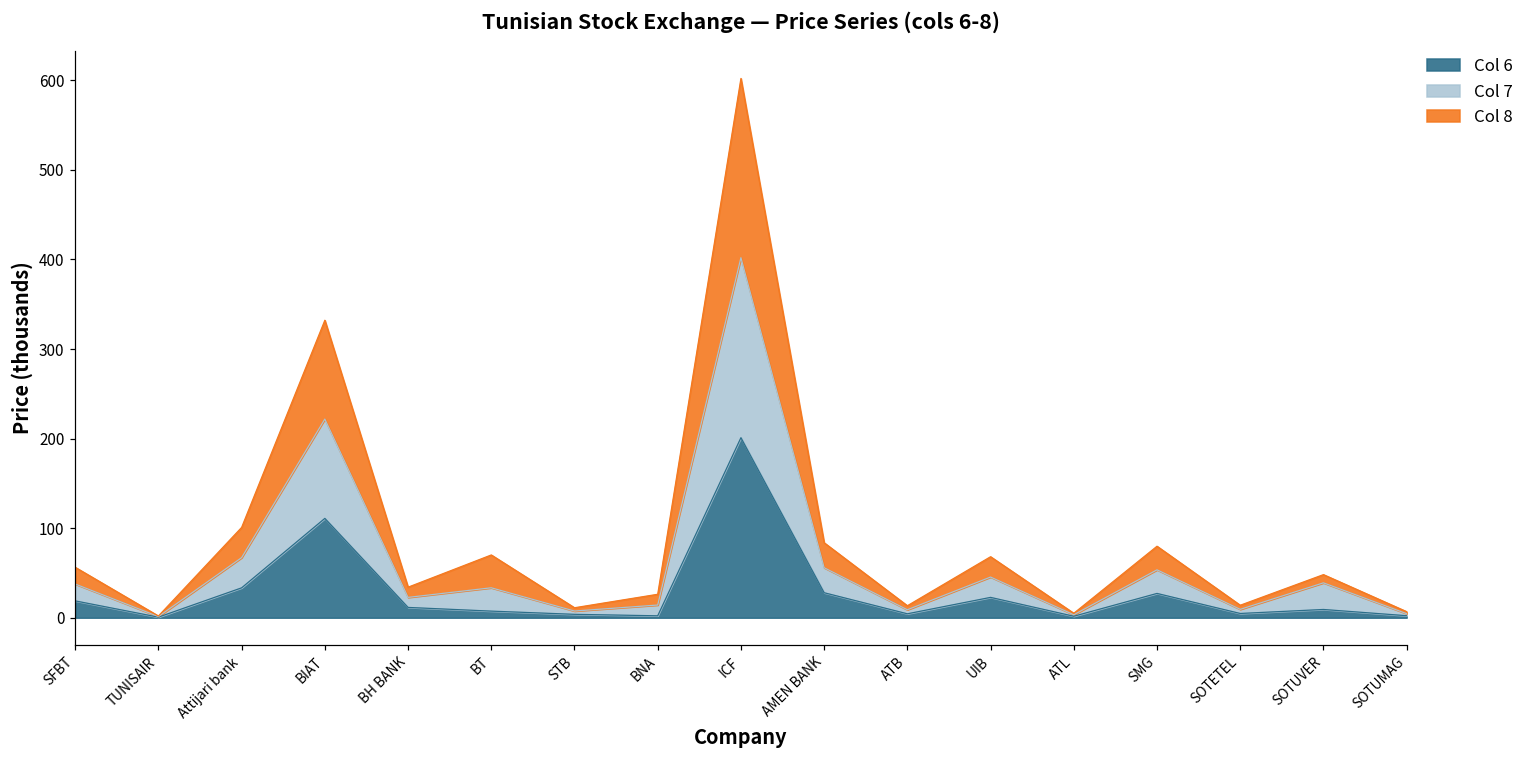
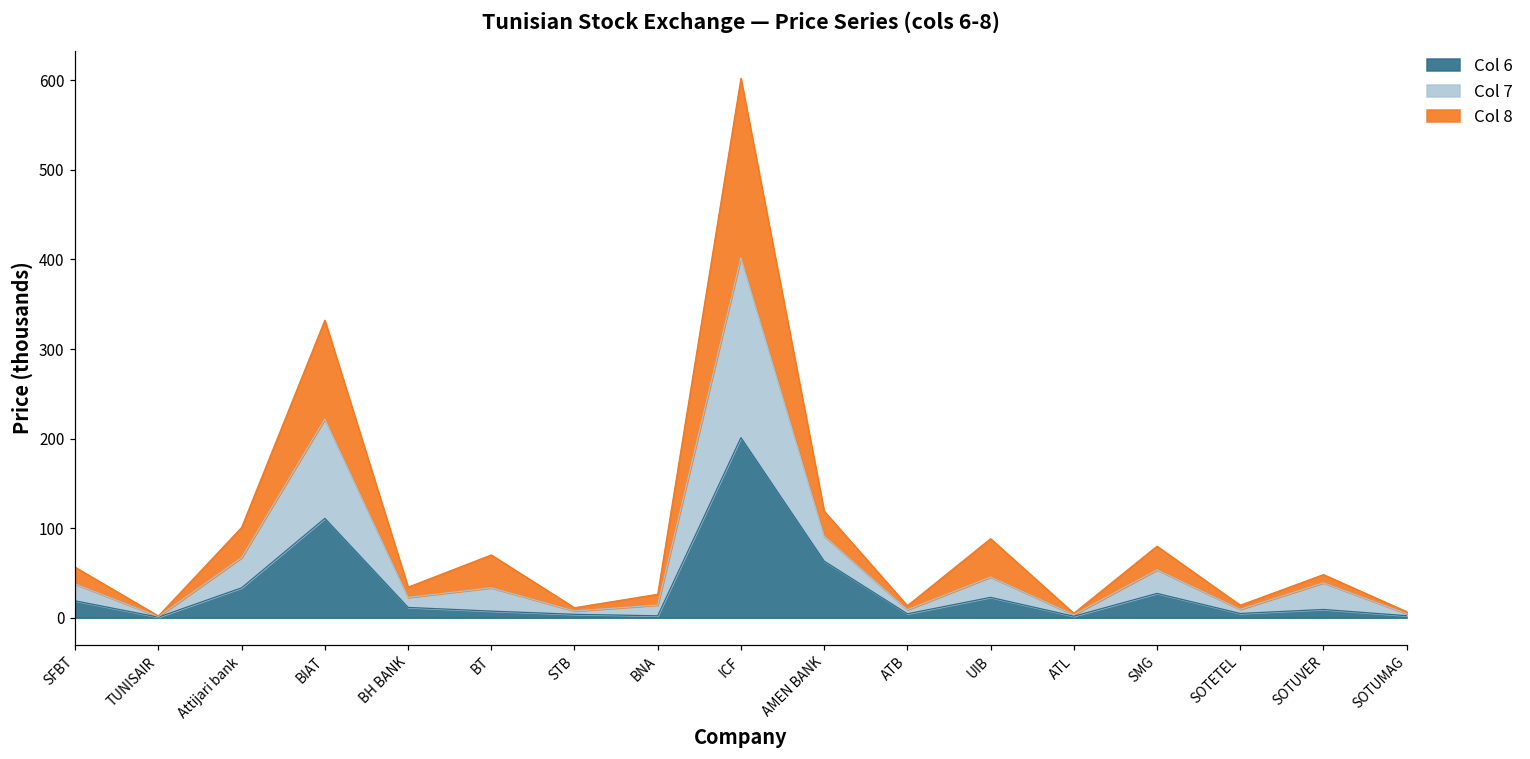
Col 6, AMEN BANK: 30 -> 60
Col 8, UIB: 20 -> 40
